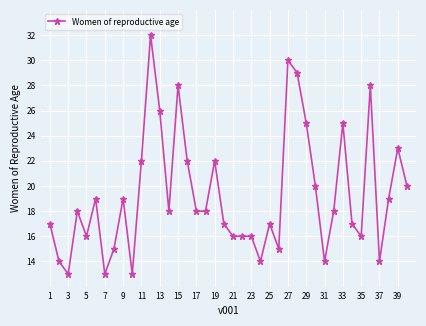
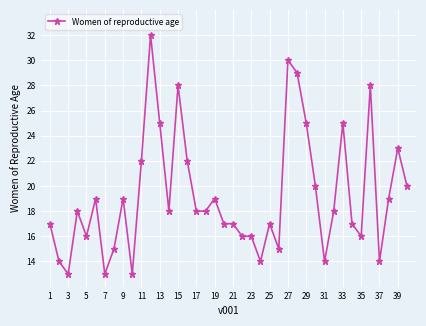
13: 26 -> 25
19: 22 -> 19
21: 16 -> 17
